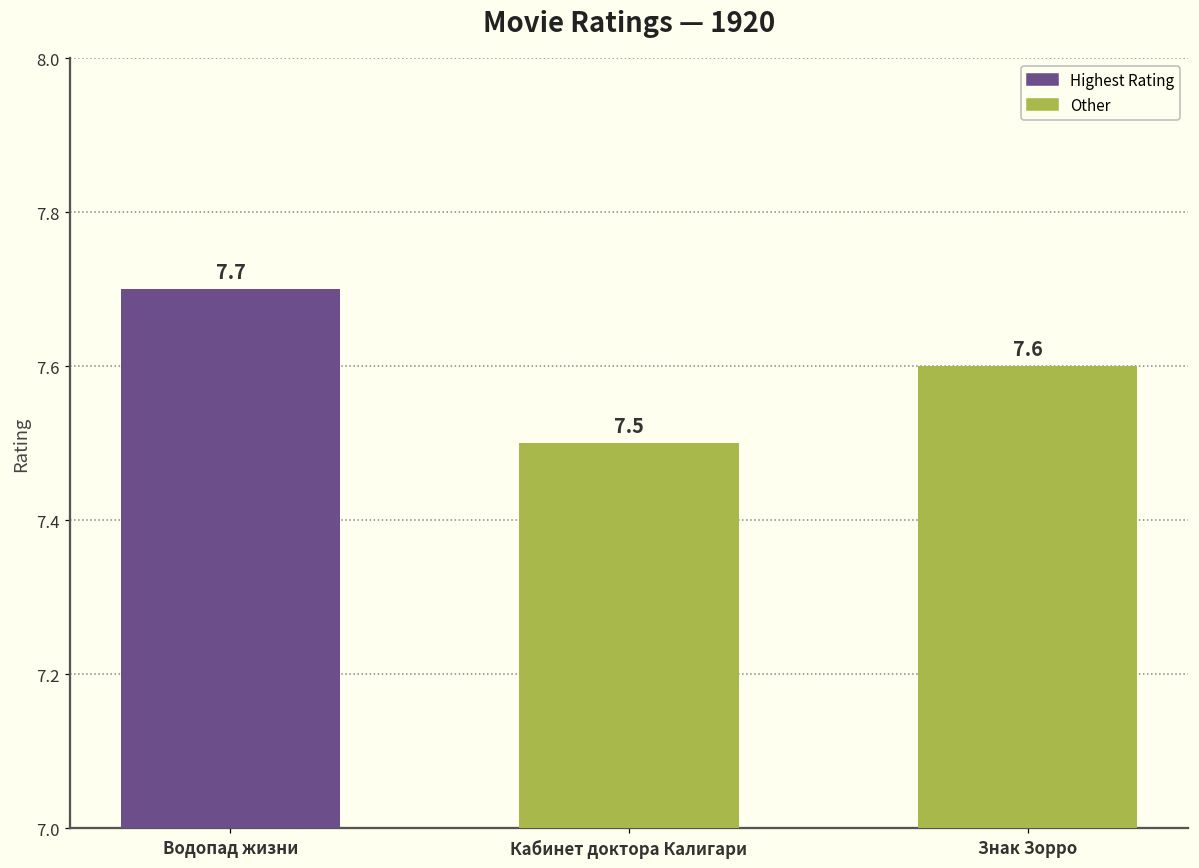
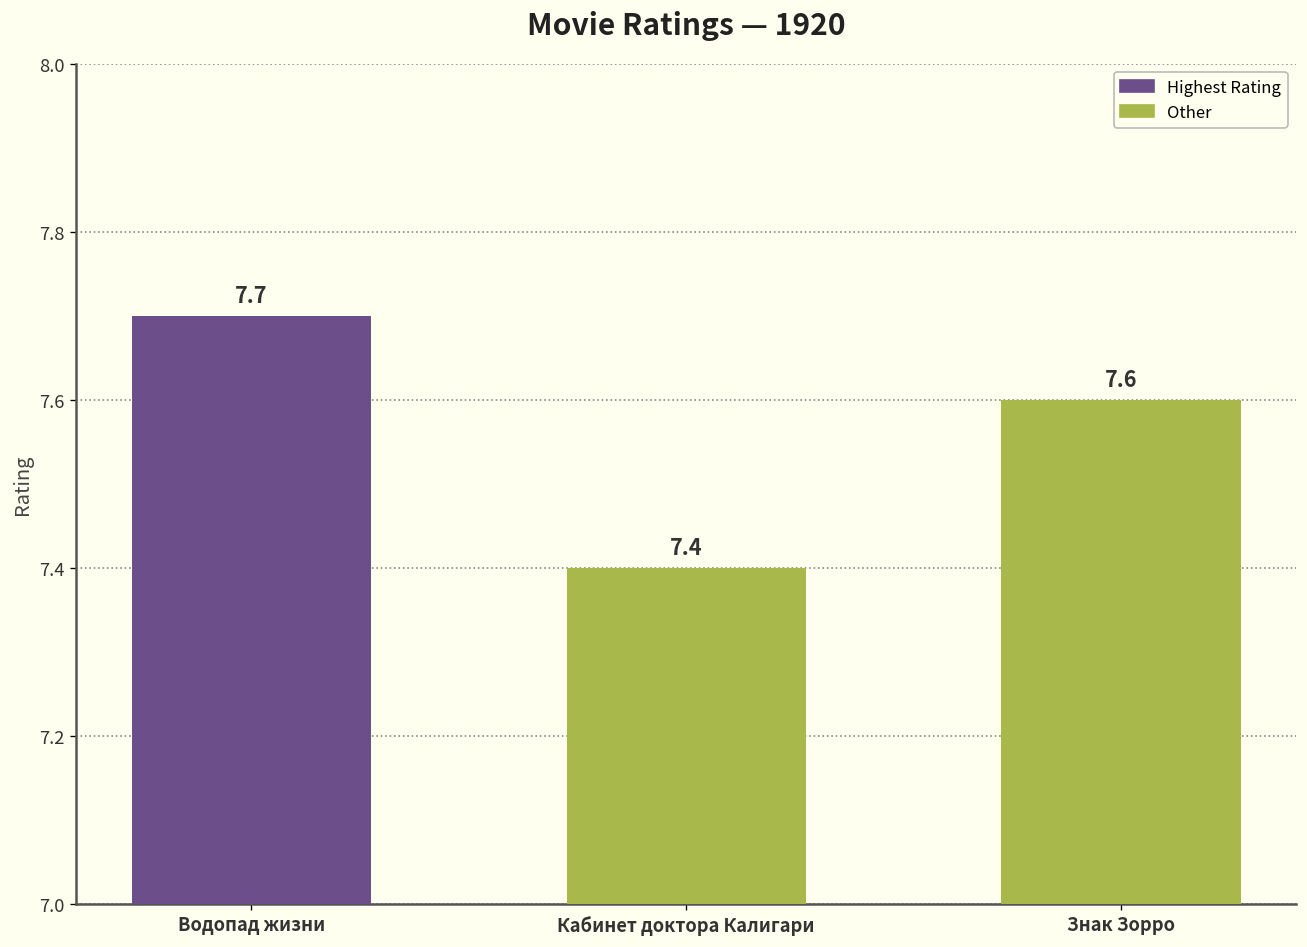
Кабинет доктора Калигари: 7.5 -> 7.4
